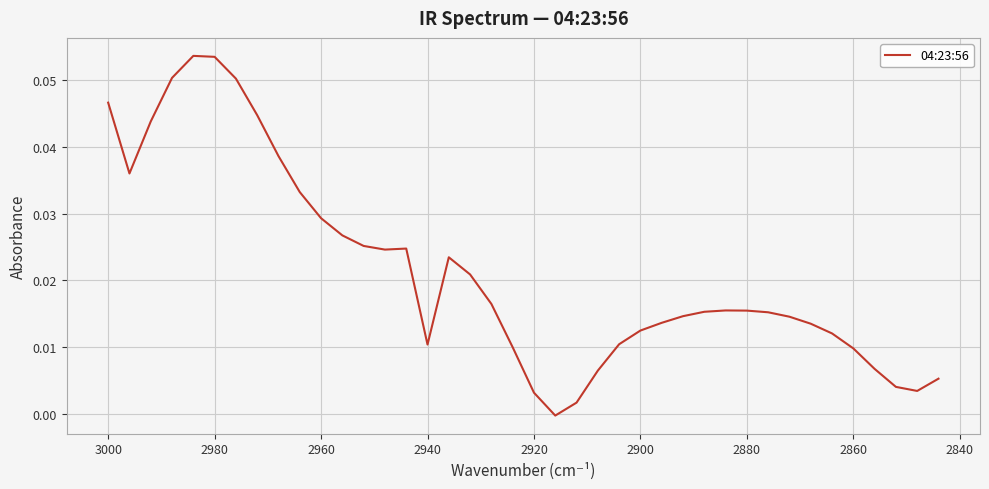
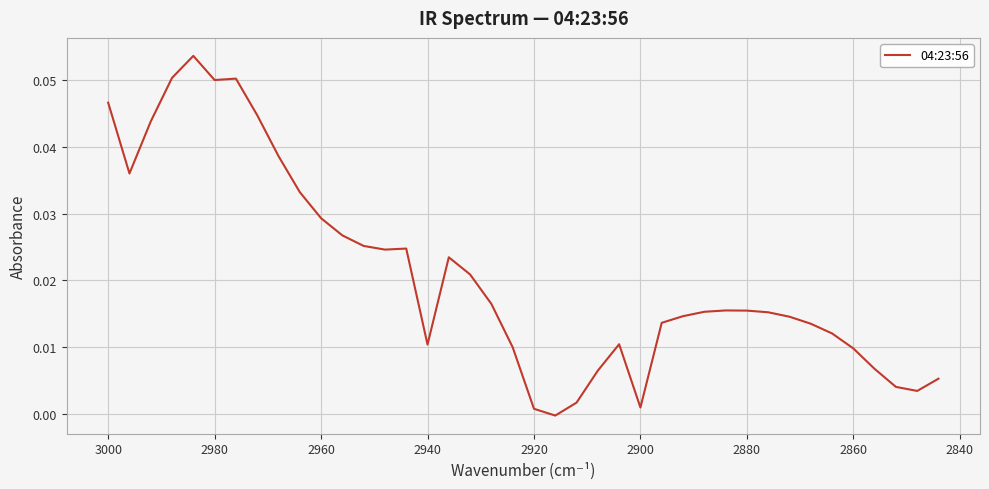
2980: 0.053 -> 0.050
2920: 0.003 -> 0.001
2900: 0.012 -> 0.001
